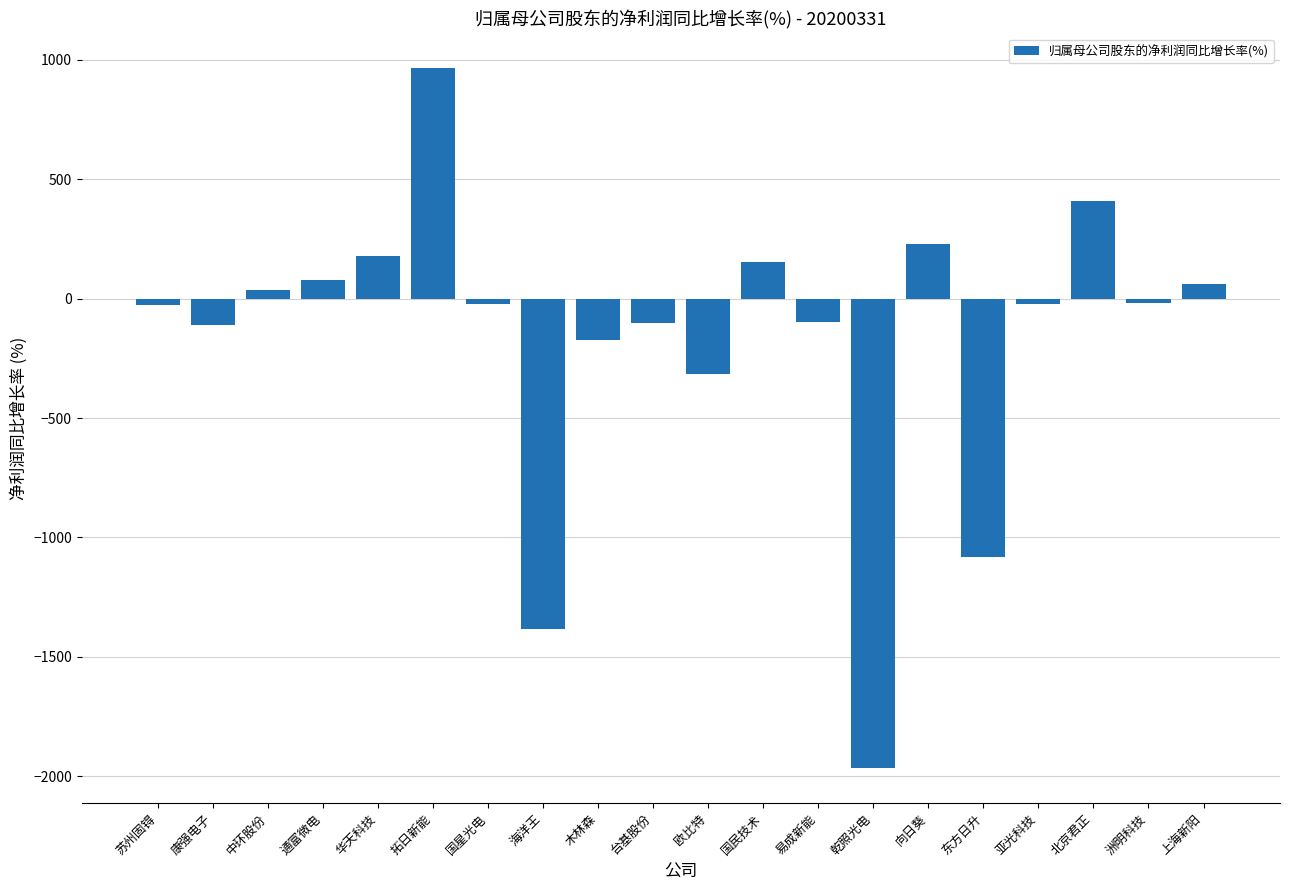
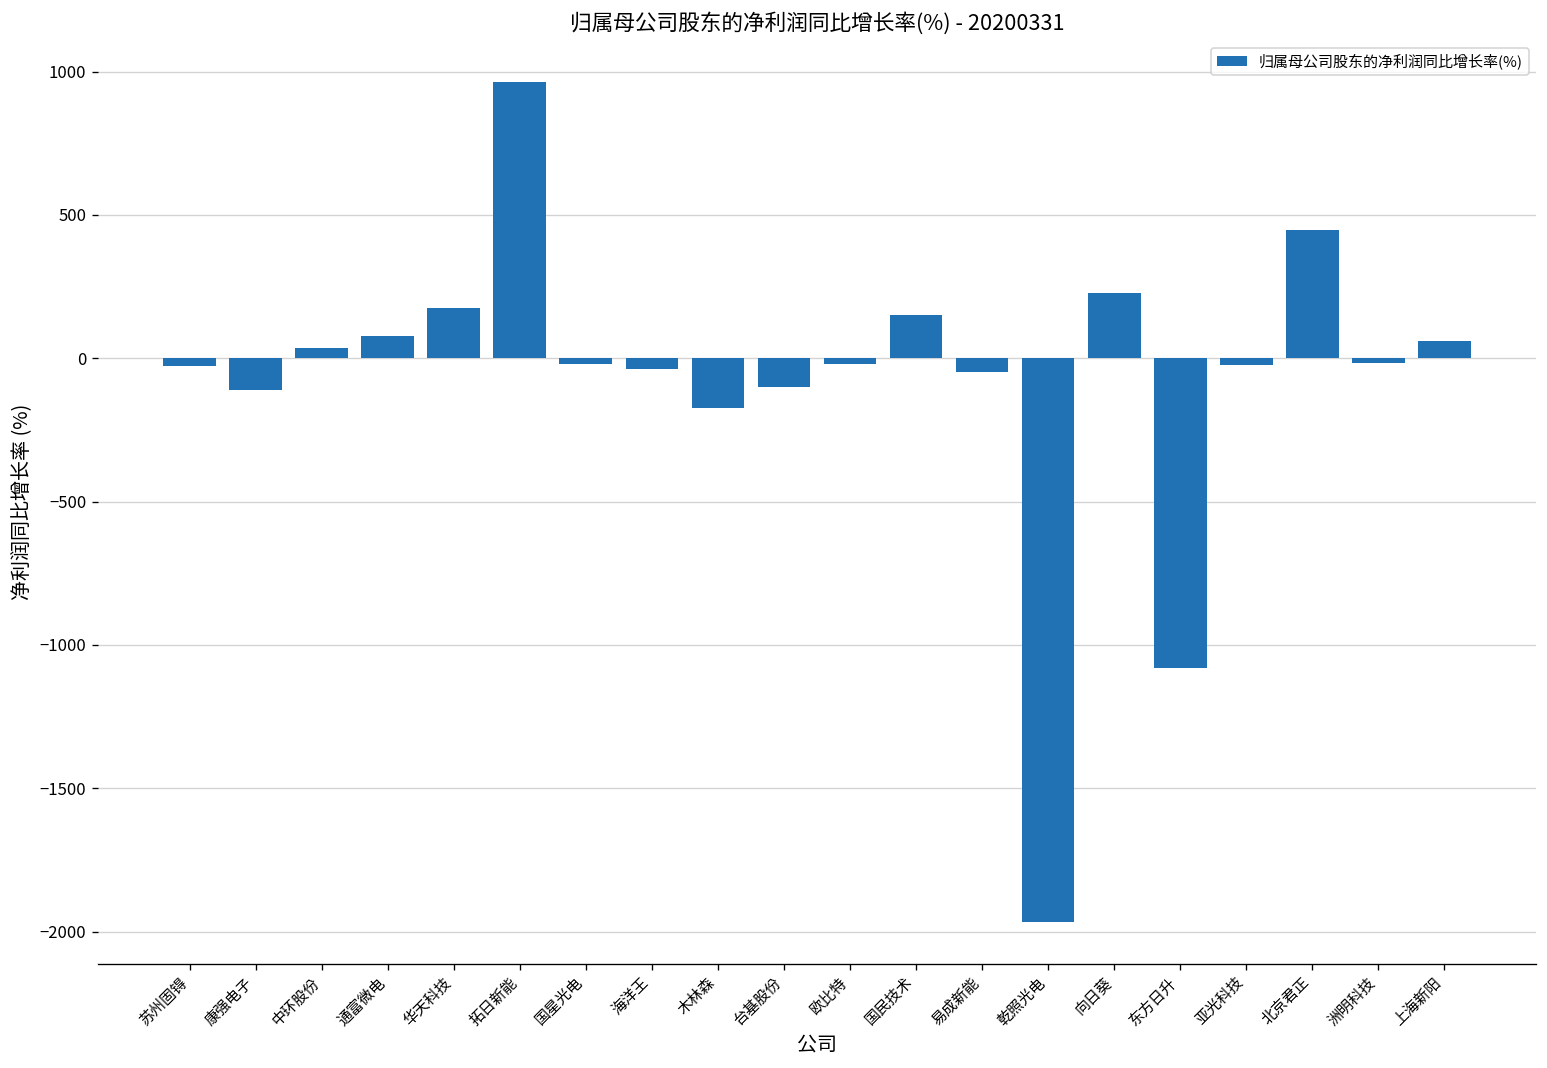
海洋王: -1380 -> -40
欧比特: -320 -> -20
易成新能: -100 -> -50
北京君正: 410 -> 450
